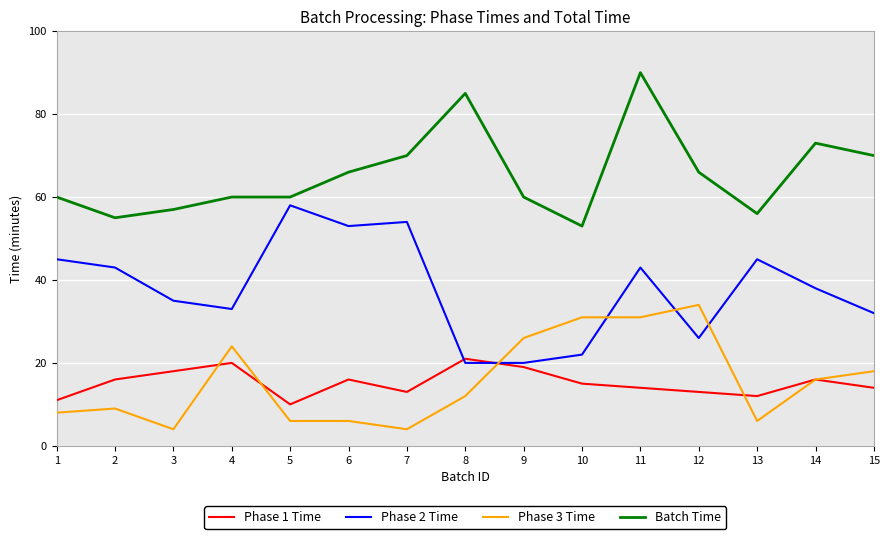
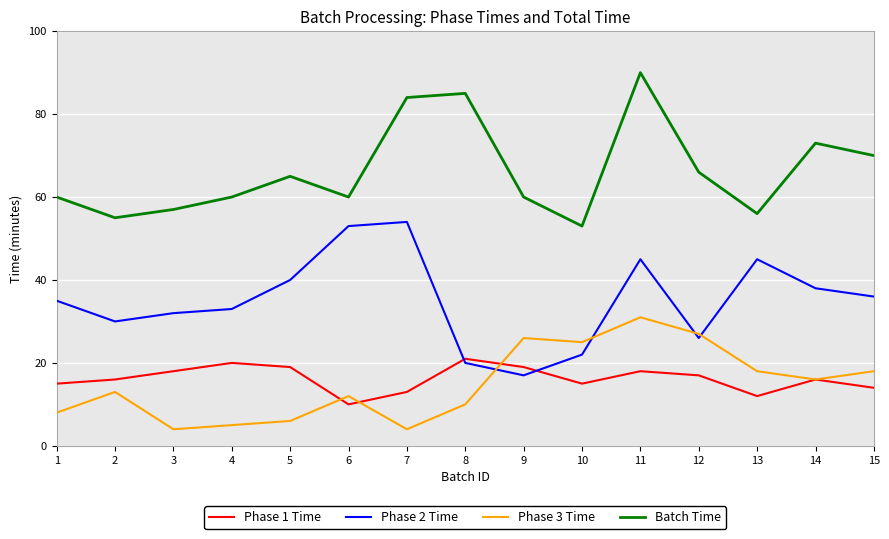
Phase 1 Time, 1: 11 -> 15
Phase 2 Time, 1: 45 -> 35
Phase 2 Time, 2: 43 -> 30
Phase 3 Time, 2: 9 -> 13
Phase 2 Time, 3: 35 -> 32
Phase 3 Time, 4: 24 -> 5
Phase 1 Time, 5: 10 -> 19
Phase 2 Time, 5: 58 -> 40
Batch Time, 5: 60 -> 65
Phase 1 Time, 6: 16 -> 10
Phase 3 Time, 6: 6 -> 12
Batch Time, 6: 66 -> 60
Batch Time, 7: 70 -> 84
Phase 3 Time, 8: 12 -> 10
Phase 2 Time, 9: 20 -> 17
Phase 3 Time, 10: 31 -> 25
Phase 1 Time, 11: 14 -> 18
Phase 2 Time, 11: 43 -> 45
Phase 1 Time, 12: 13 -> 17
Phase 3 Time, 12: 34 -> 27
Phase 3 Time, 13: 6 -> 18
Phase 2 Time, 15: 32 -> 36
